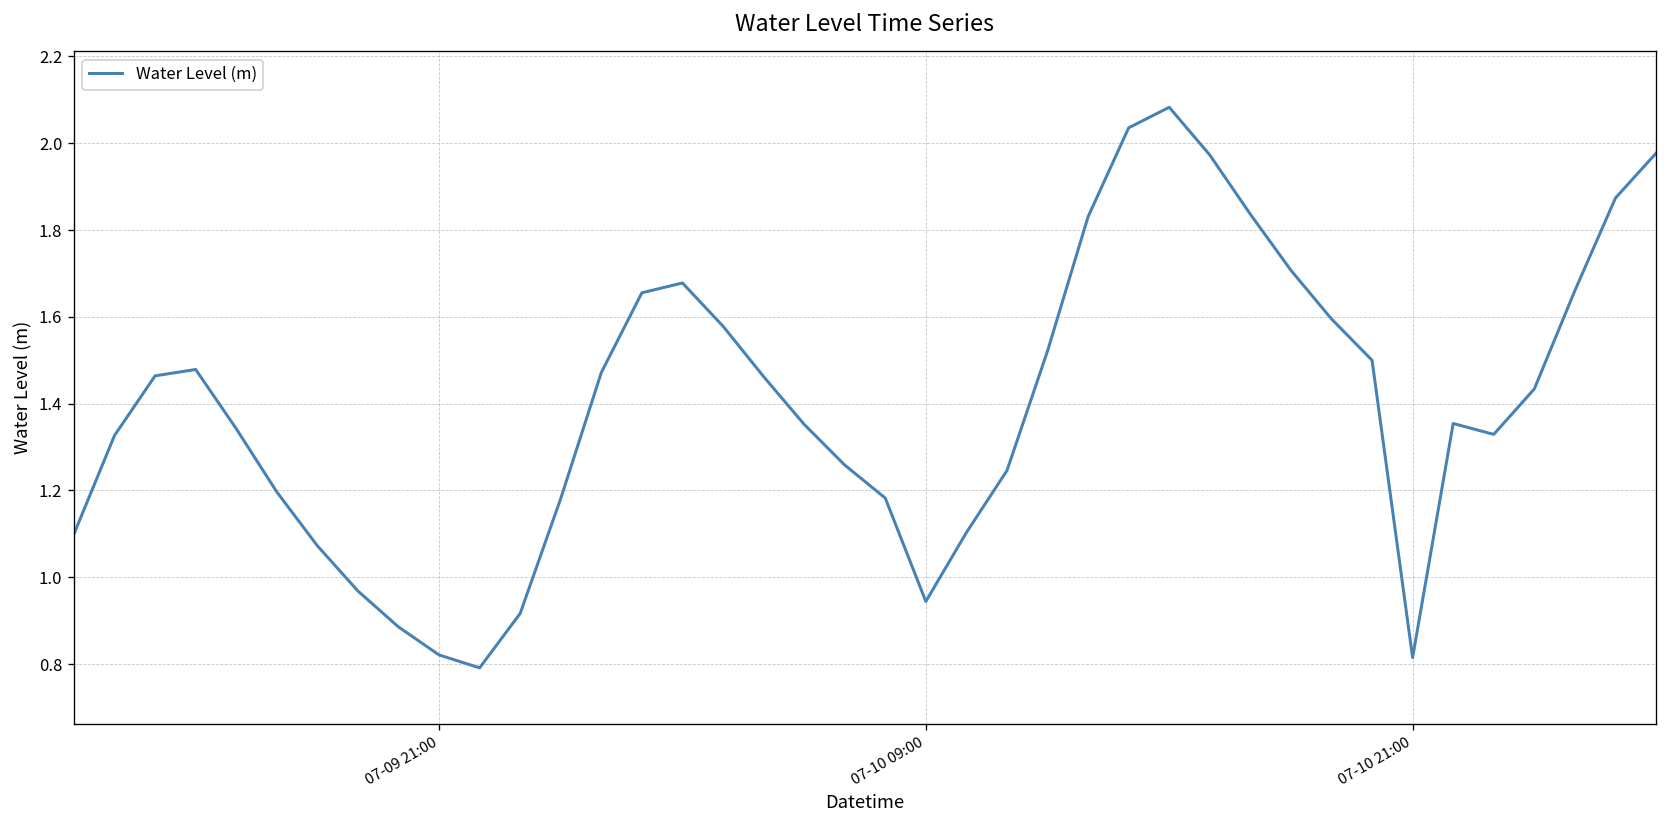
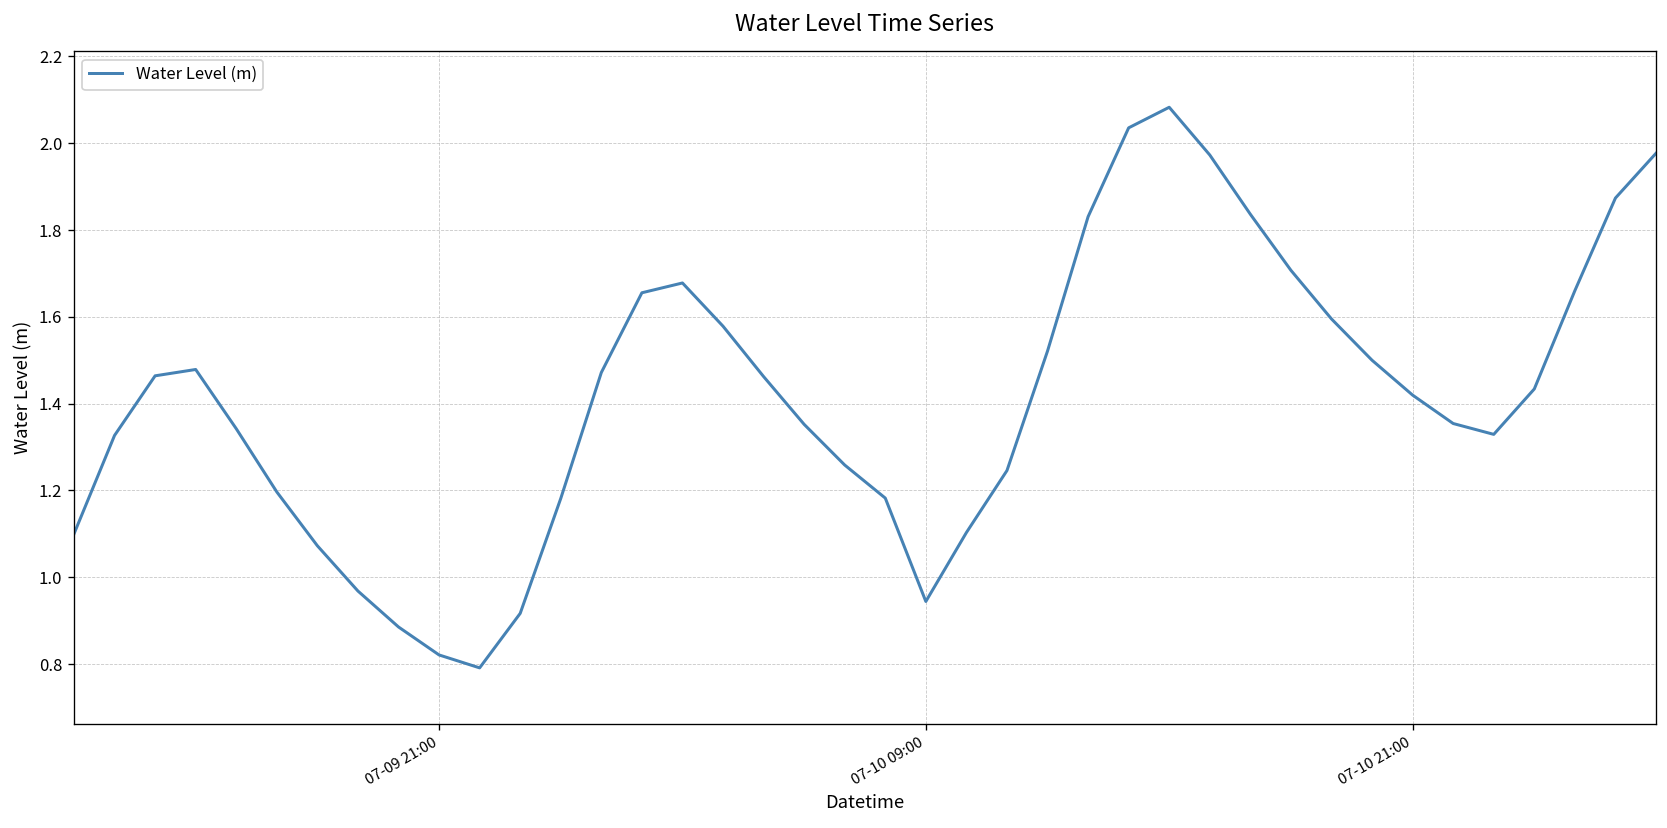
07-10 21:00: 0.81 -> 1.42
